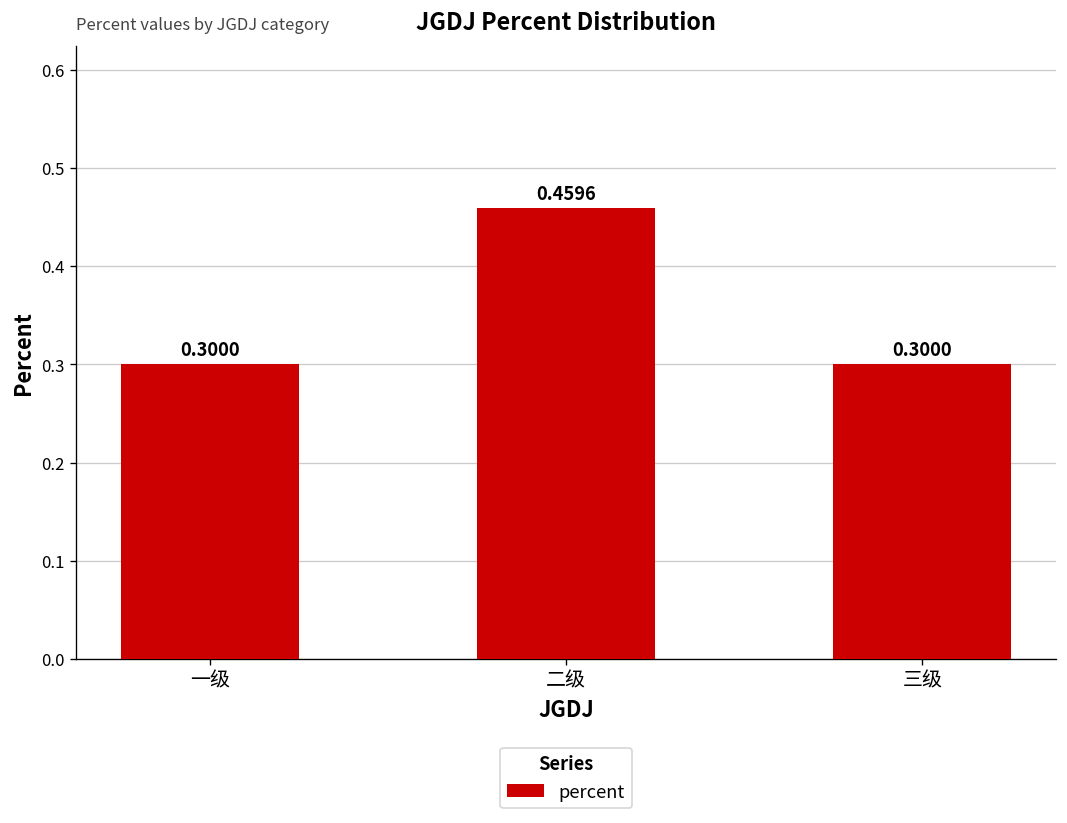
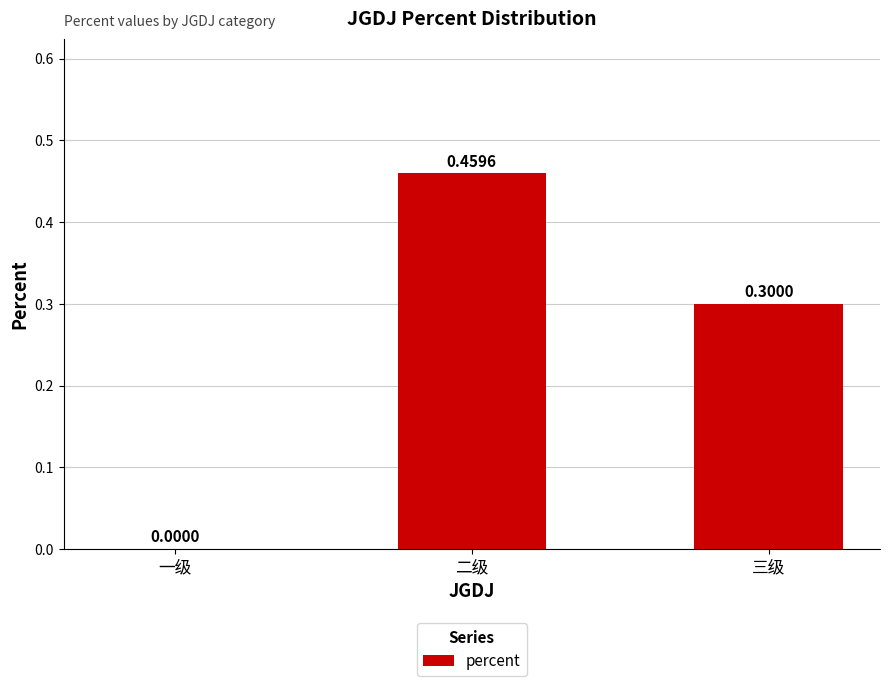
一级: 0.3000 -> 0.0000
